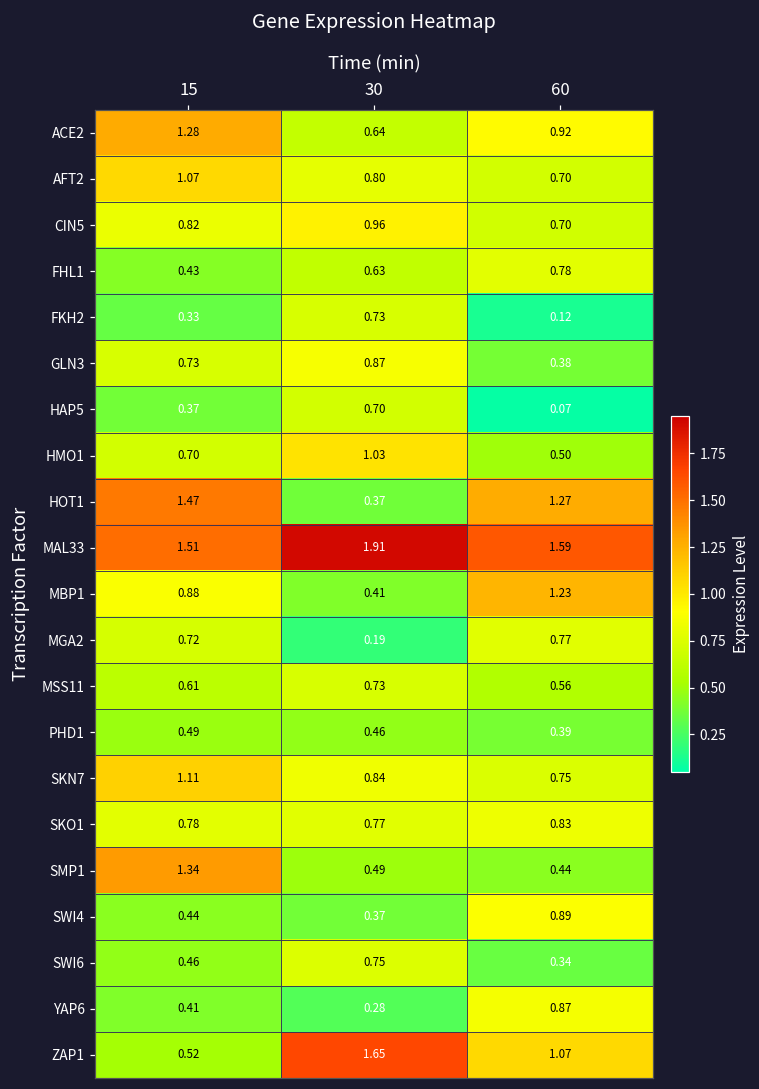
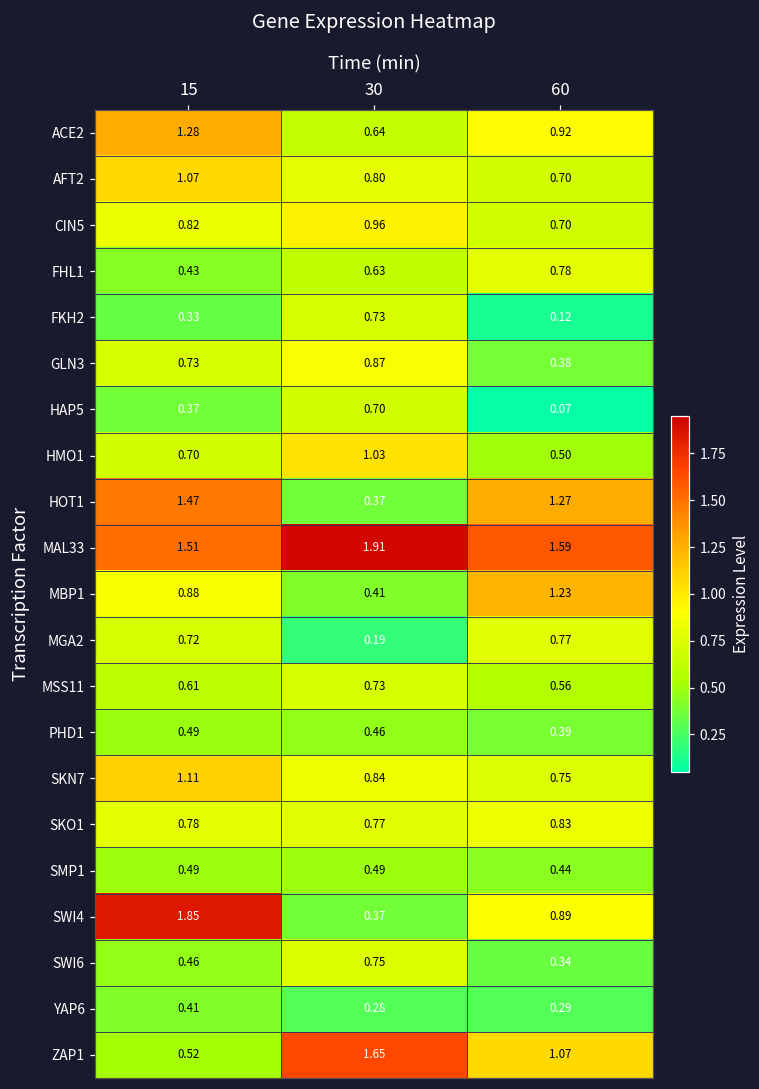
SMP1, 15: 1.34 -> 0.49
SWI4, 15: 0.44 -> 1.85
YAP6, 60: 0.87 -> 0.29
